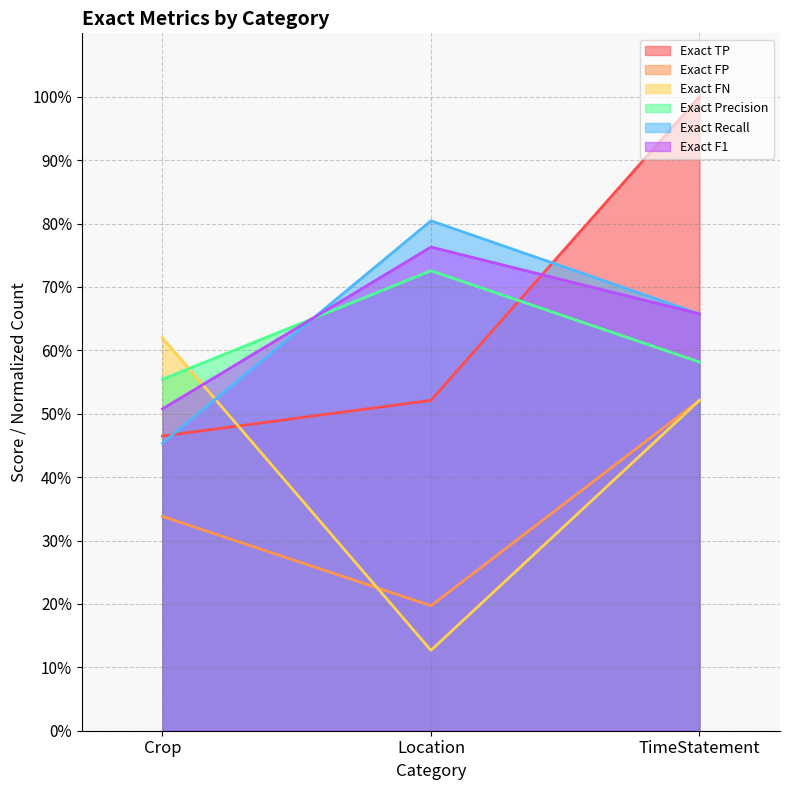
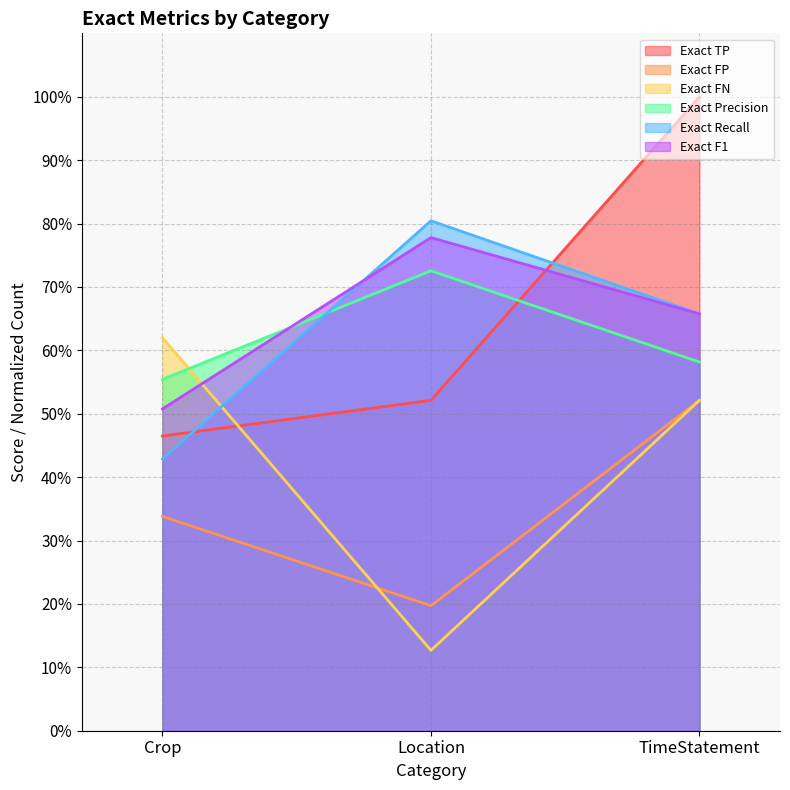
Exact Recall, Crop: 45% -> 43%
Exact F1, Location: 76% -> 78%
